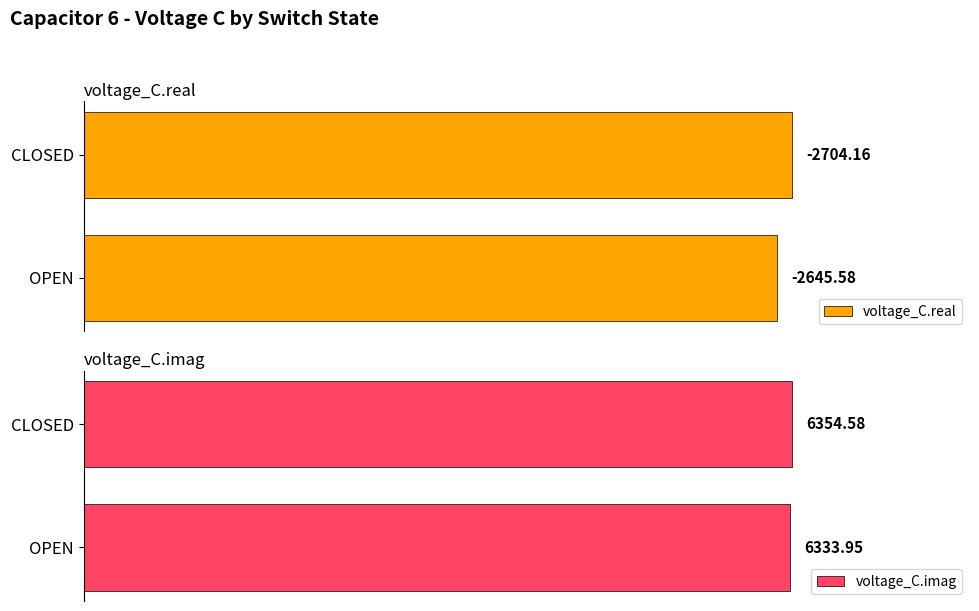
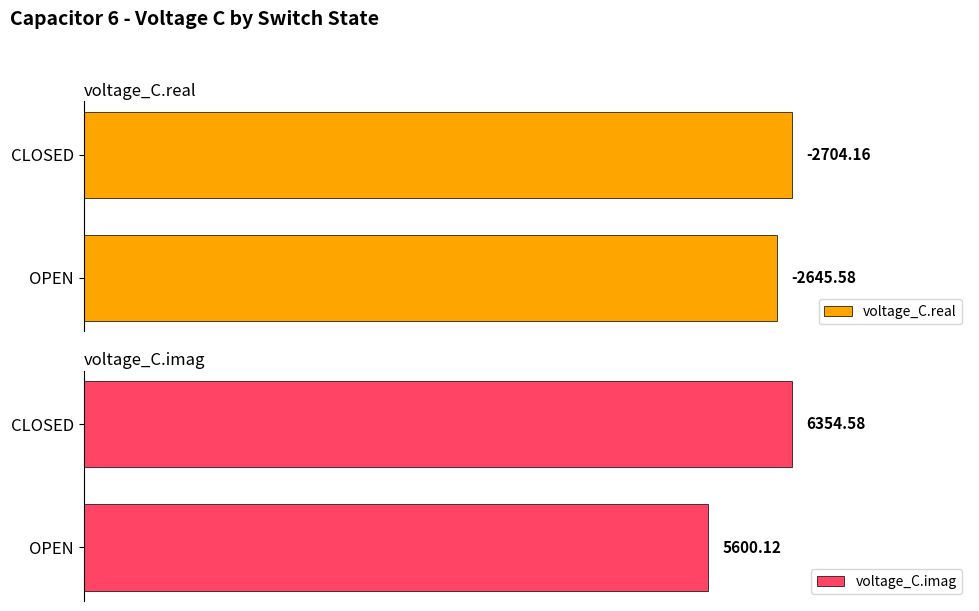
voltage_C.imag, OPEN: 6333.95 -> 5600.12
